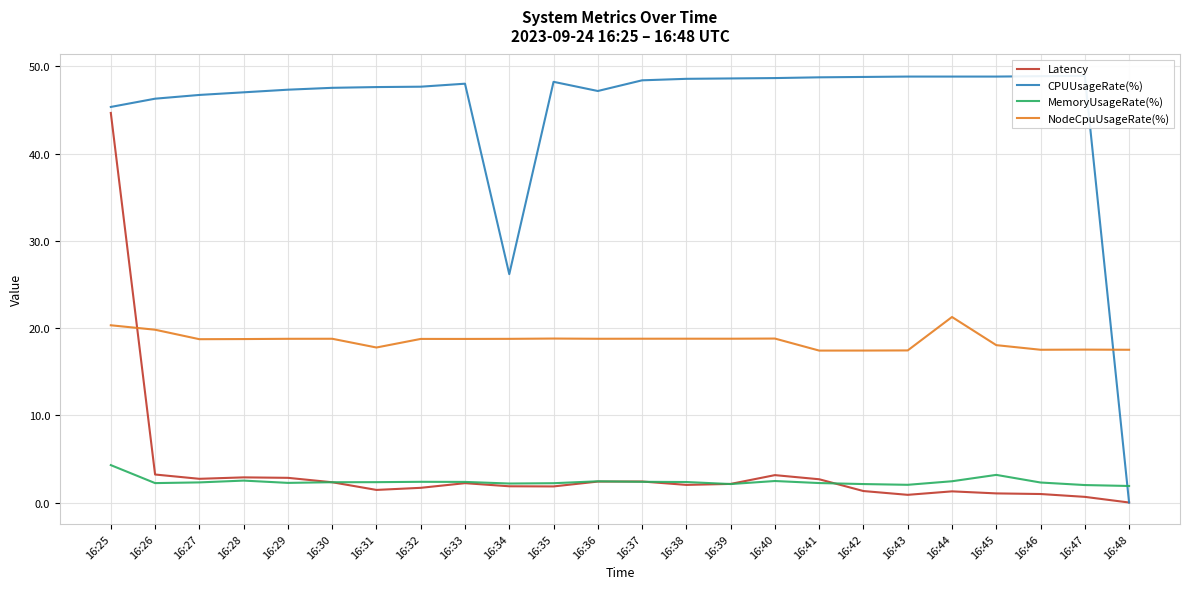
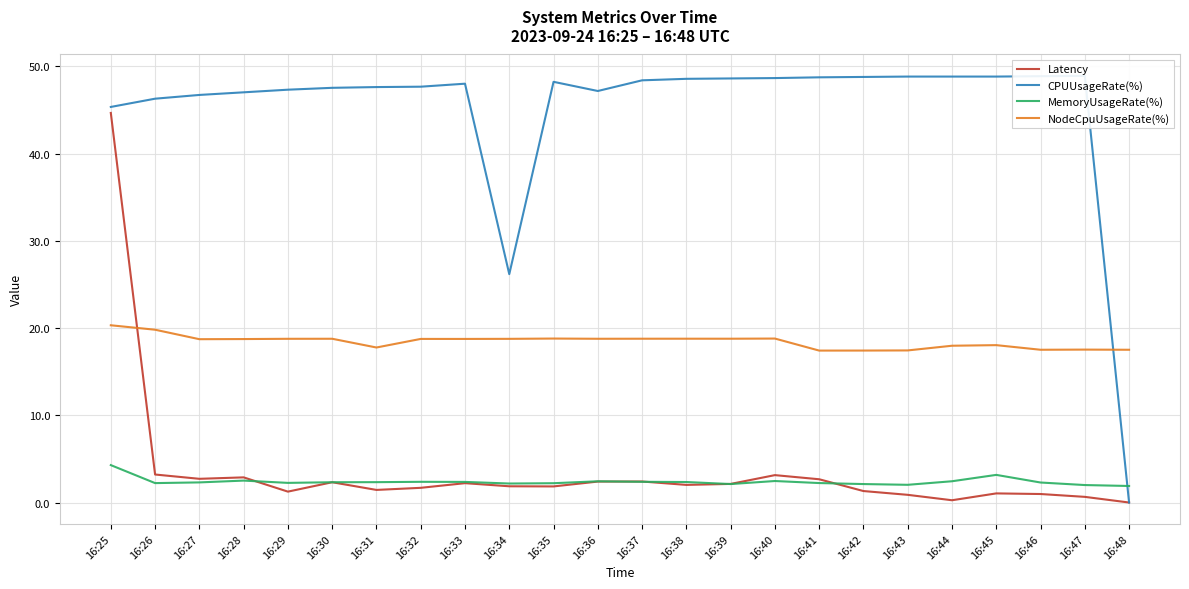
Latency, 16:29: 3 -> 1
Latency, 16:44: 1 -> 0
NodeCpuUsageRate(%), 16:44: 21 -> 18
